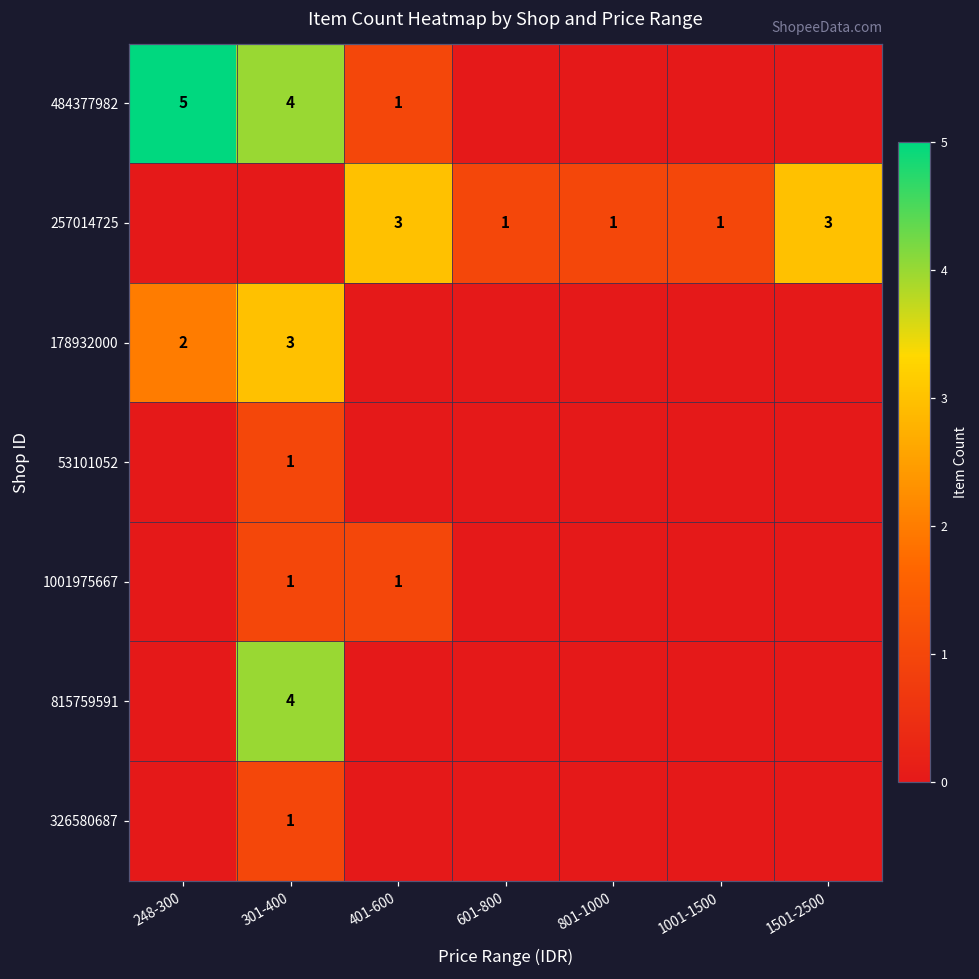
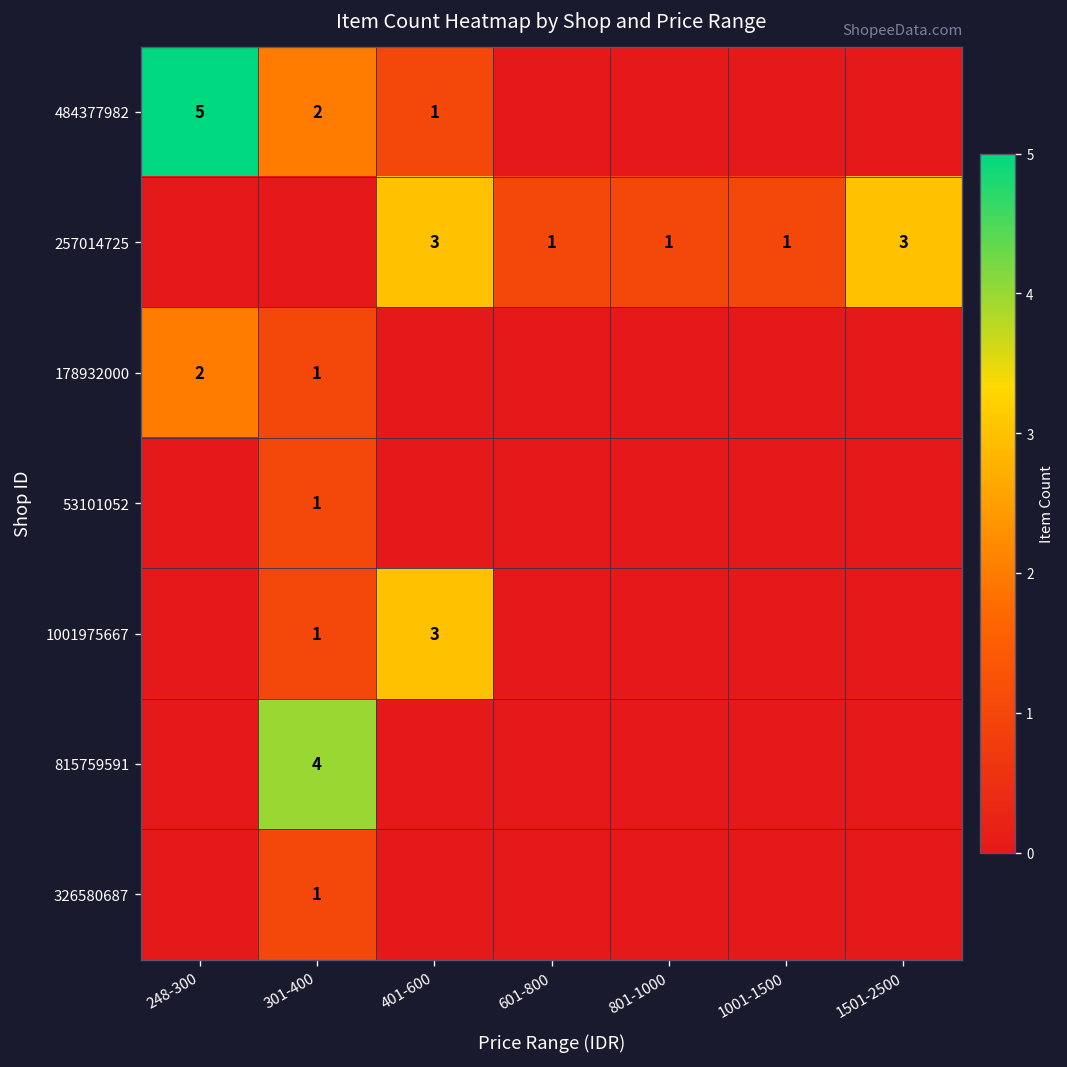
484377982, 301-400: 4 -> 2
178932000, 301-400: 3 -> 1
1001975667, 401-600: 1 -> 3
